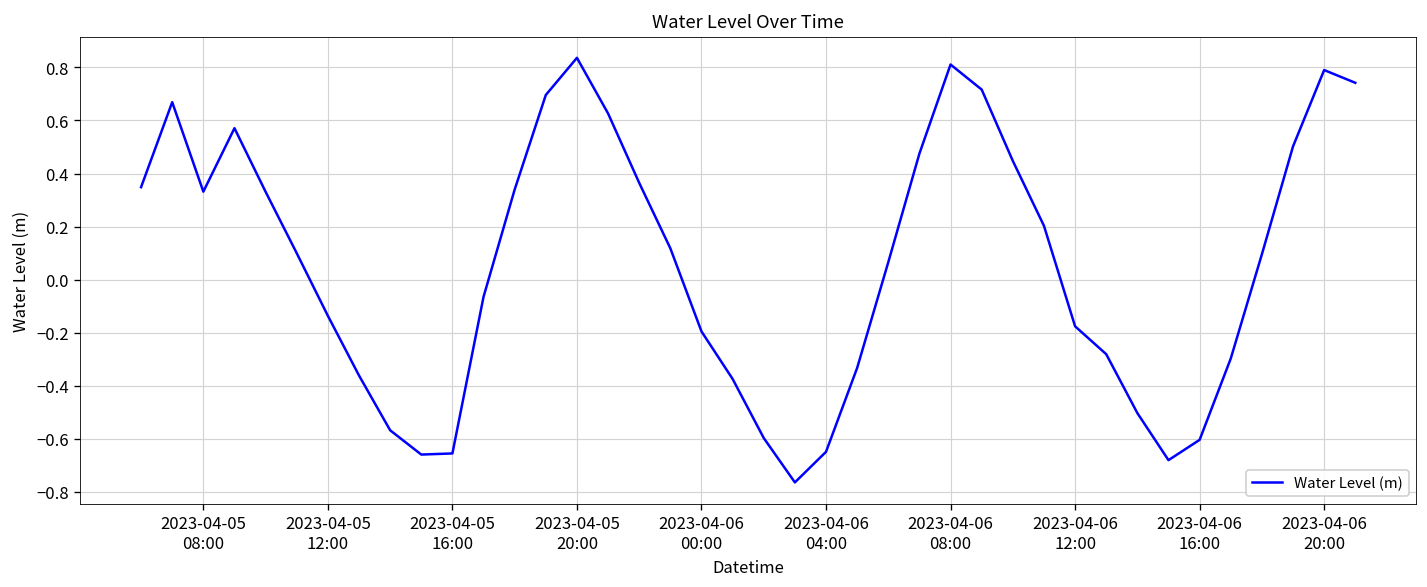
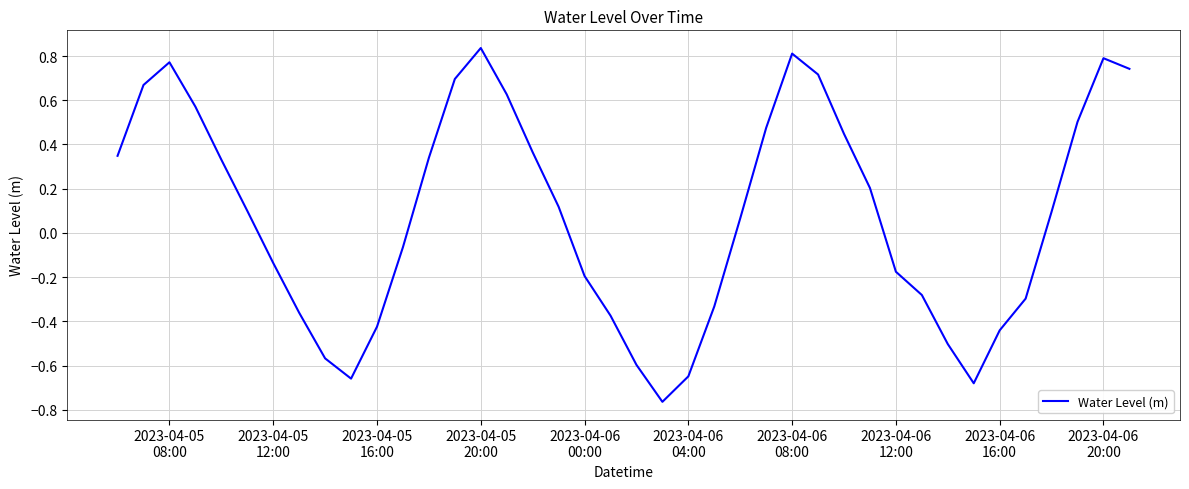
2023-04-05 08:00: 0.33 -> 0.77
2023-04-05 16:00: -0.66 -> -0.42
2023-04-06 16:00: -0.60 -> -0.44
